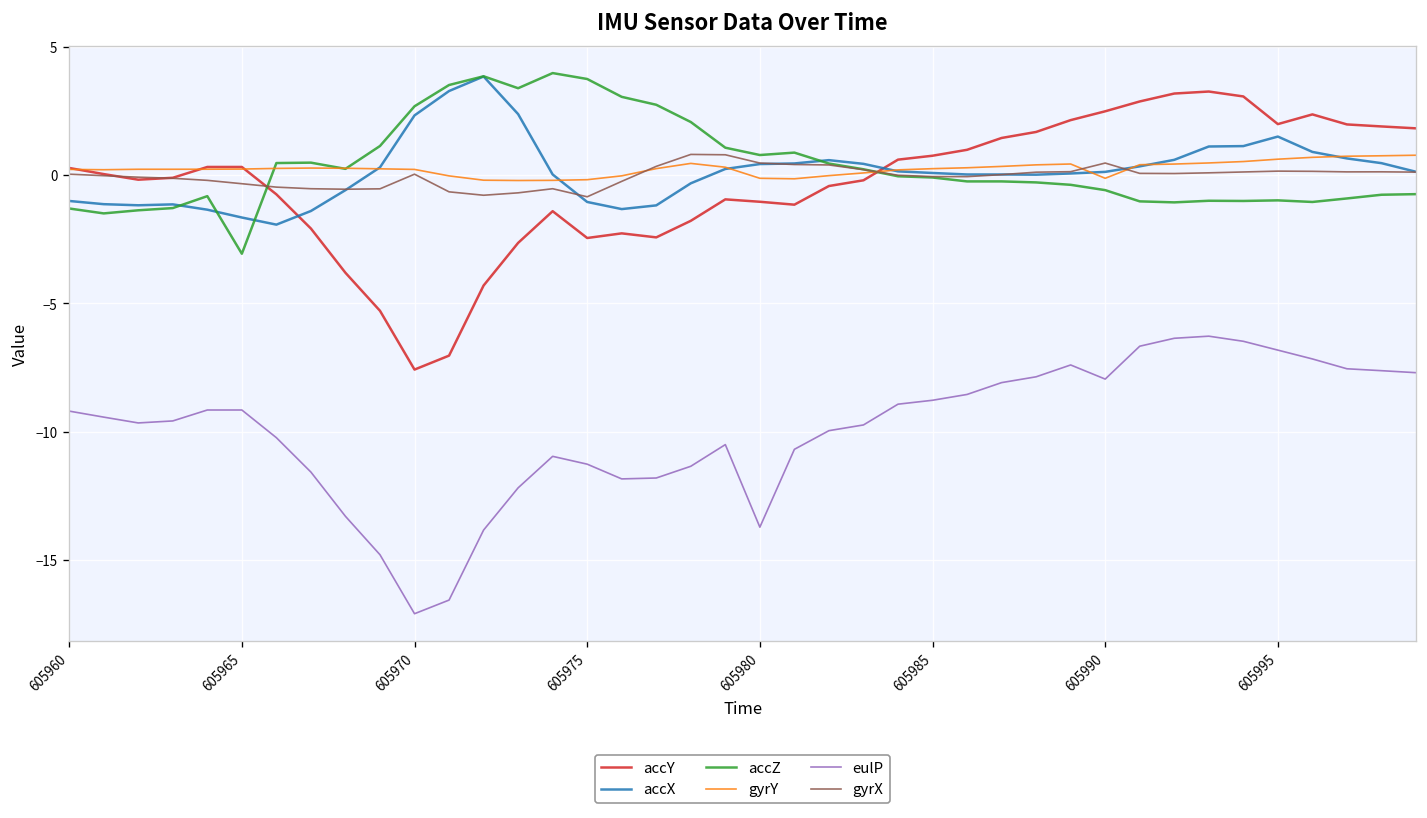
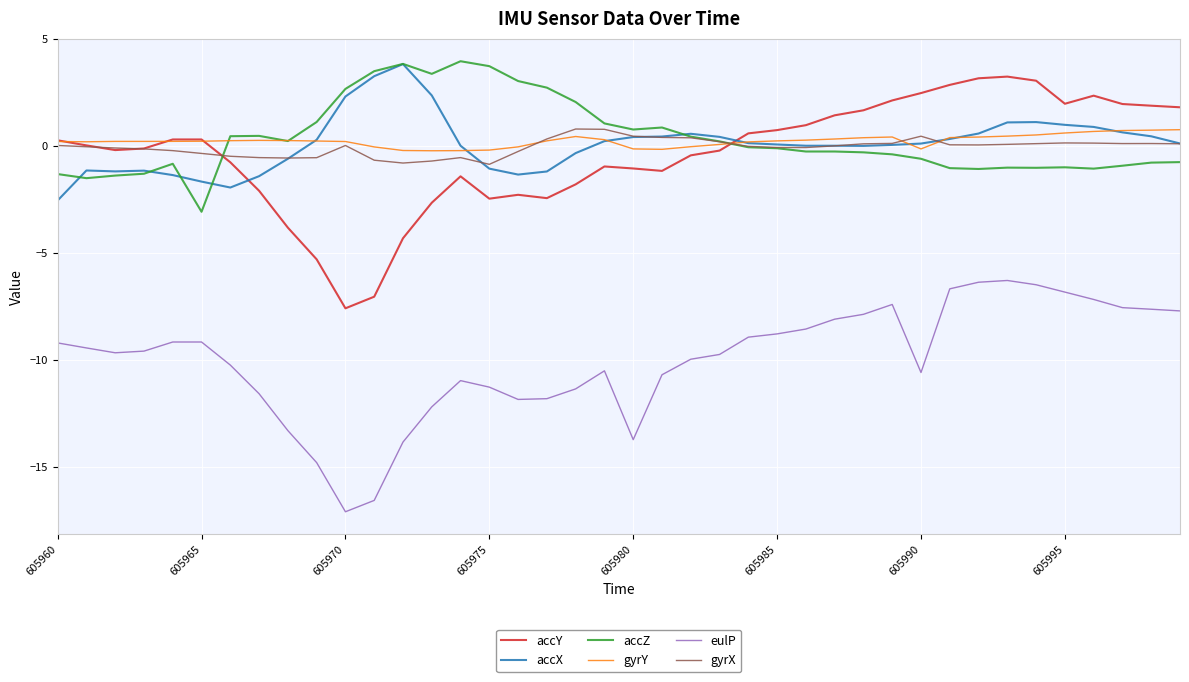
accX, 605960: -1.0 -> -2.5
eulP, 605990: -7.9 -> -10.6
accX, 605995: 1.5 -> 1.0
